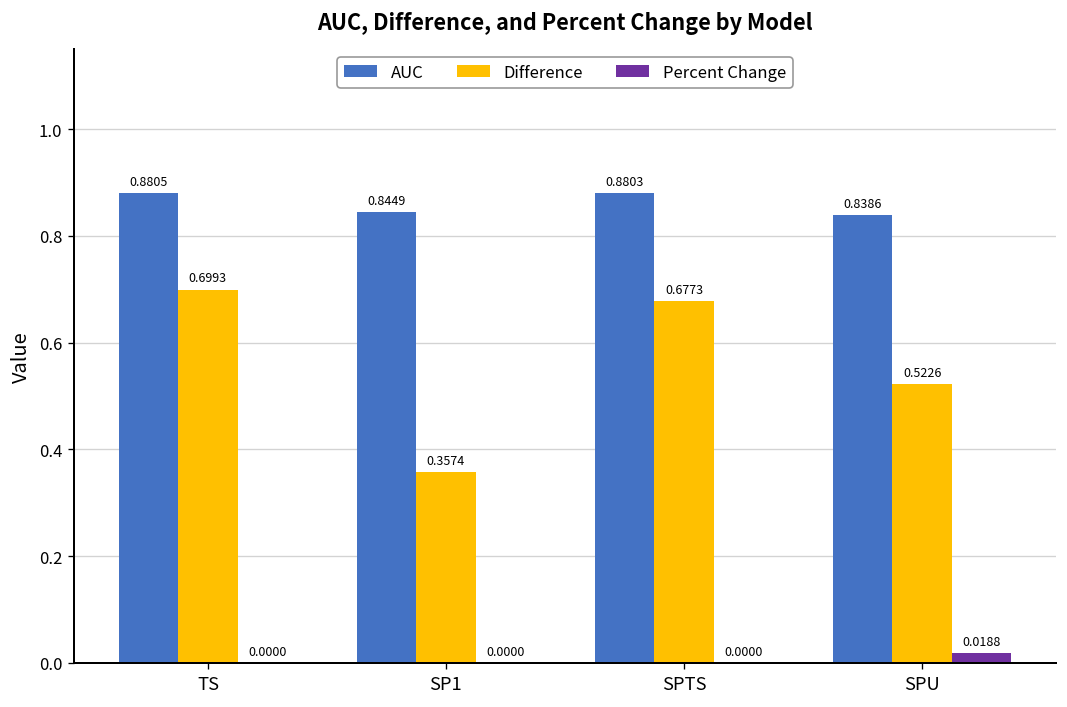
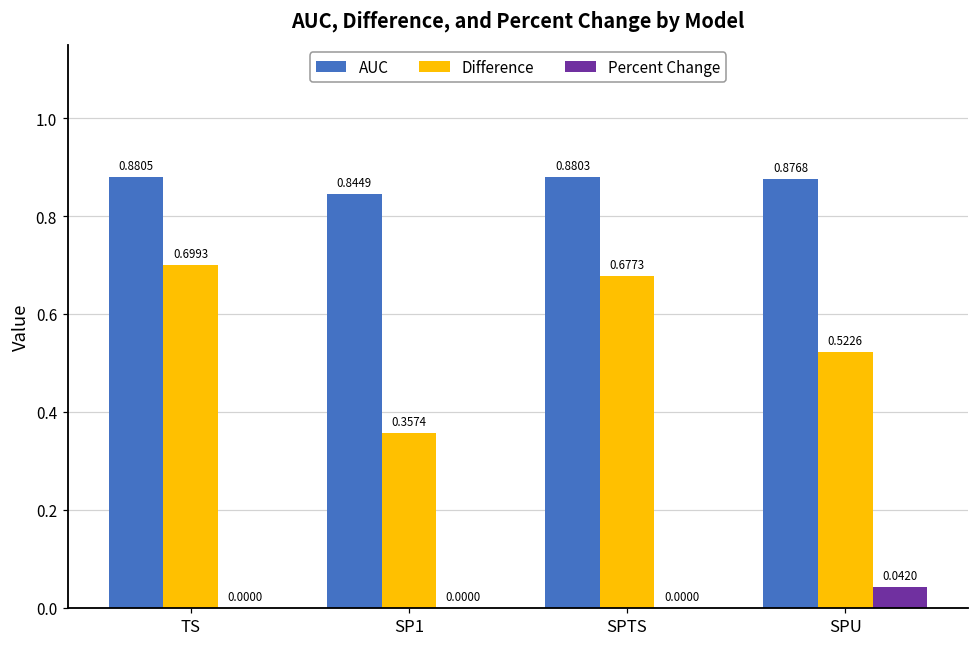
AUC, SPU: 0.8386 -> 0.8768
Percent Change, SPU: 0.0188 -> 0.0420
